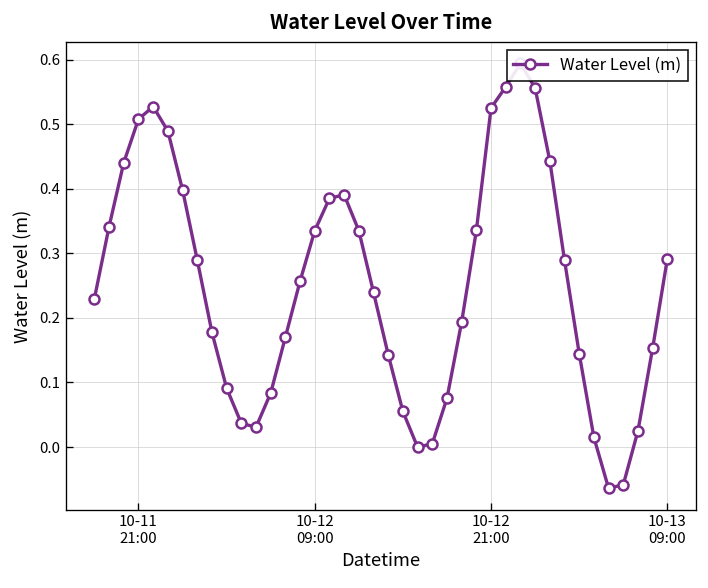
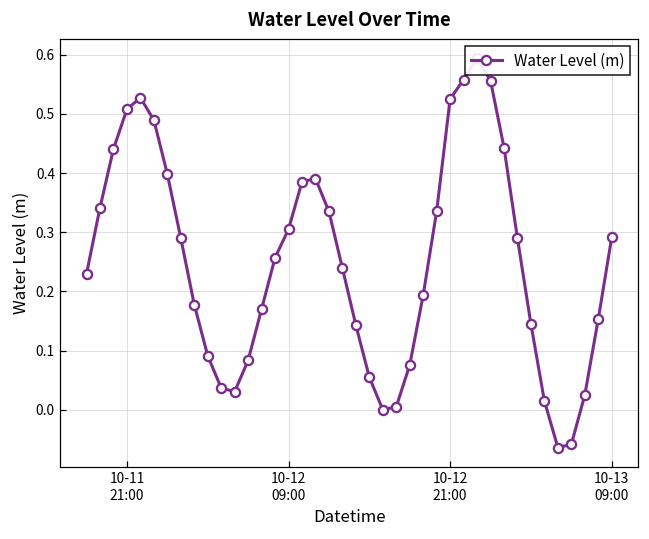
10-12 09:00: 0.34 -> 0.31
